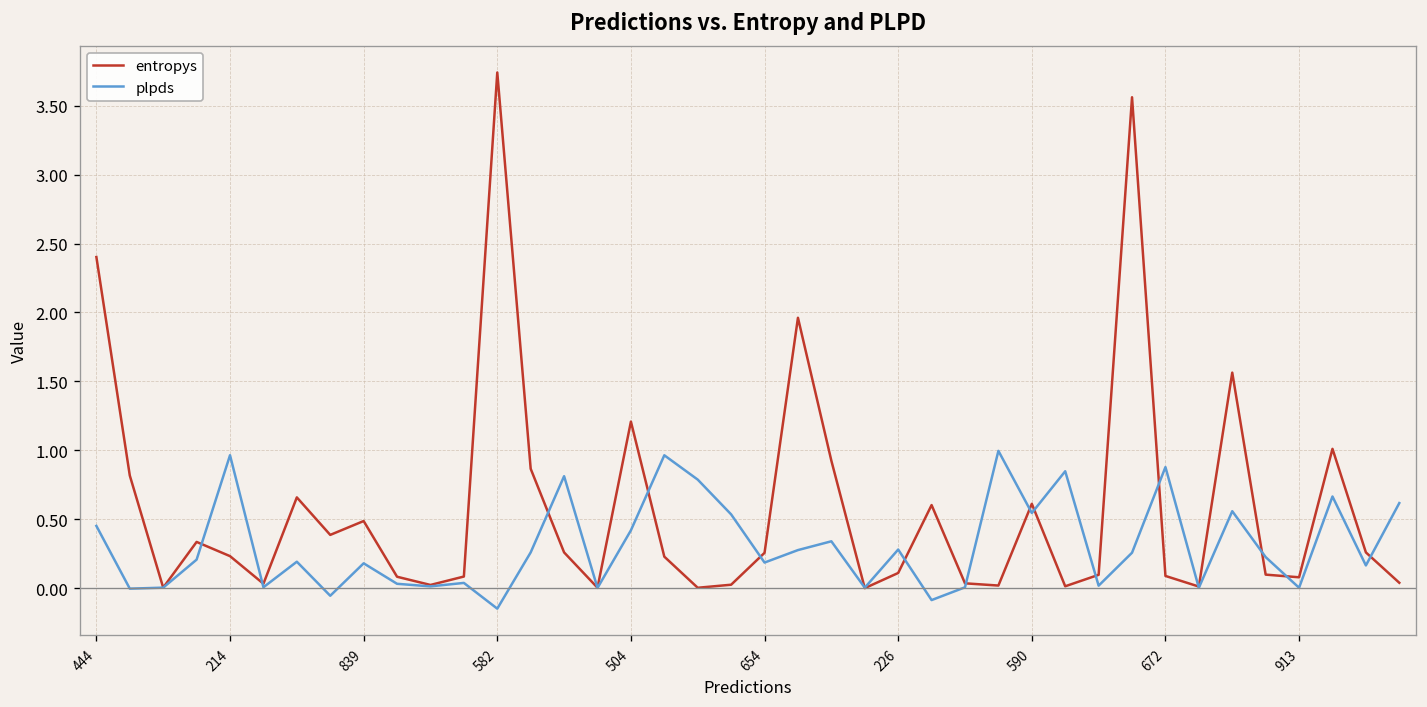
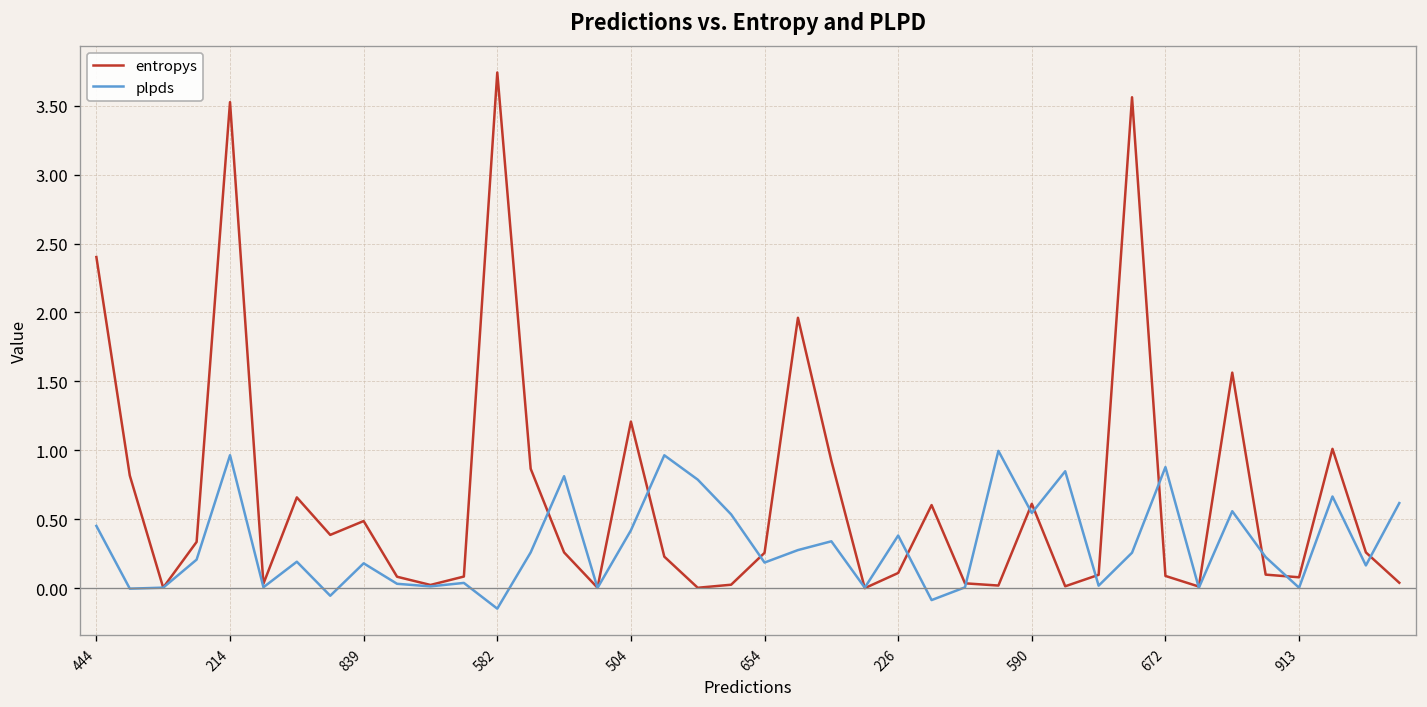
entropys, 214: 0.23 -> 3.53
plpds, 226: 0.28 -> 0.38
